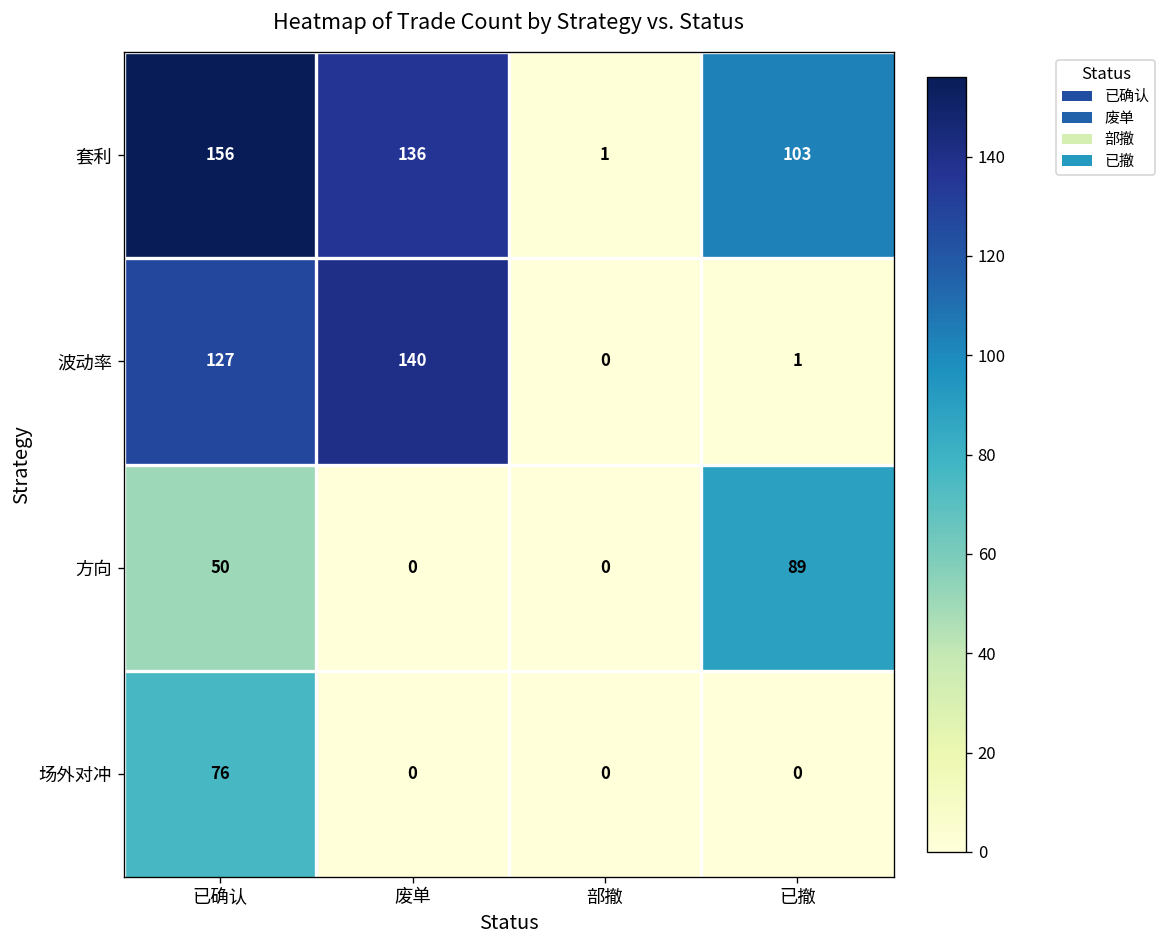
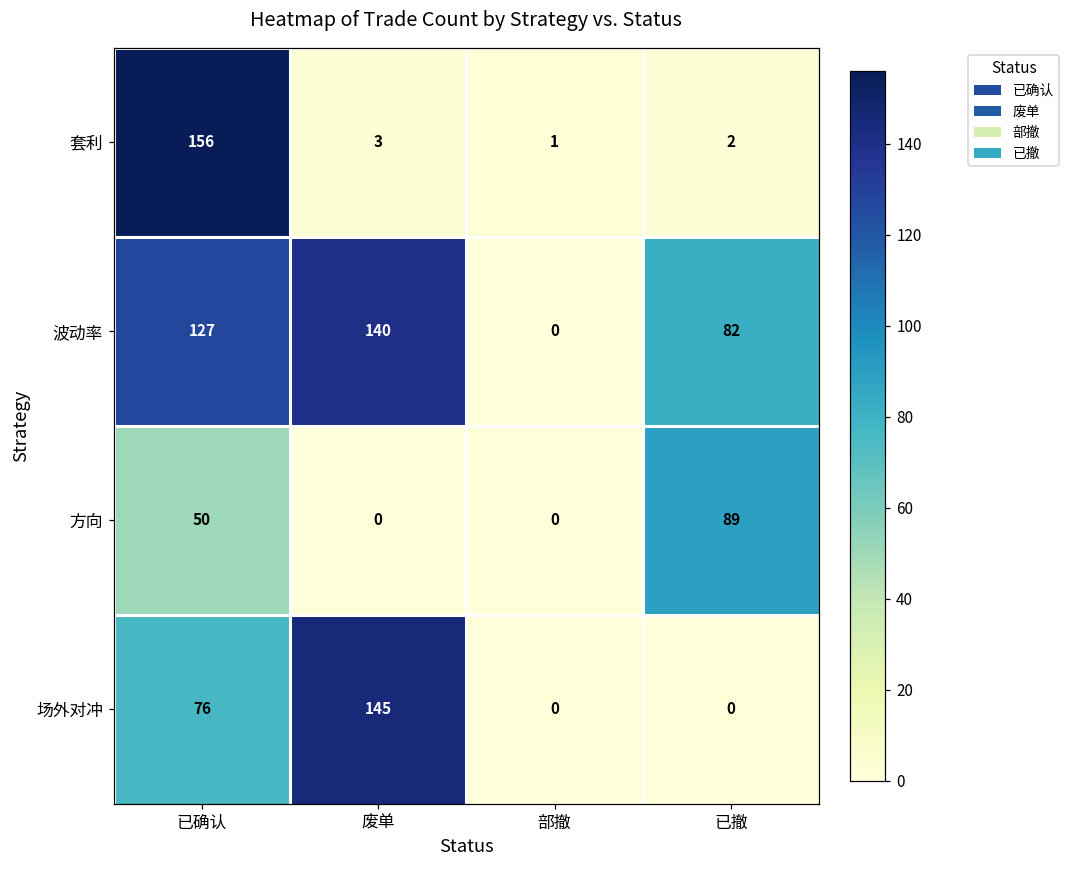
套利, 废单: 136 -> 3
套利, 已撤: 103 -> 2
波动率, 已撤: 1 -> 82
场外对冲, 废单: 0 -> 145
